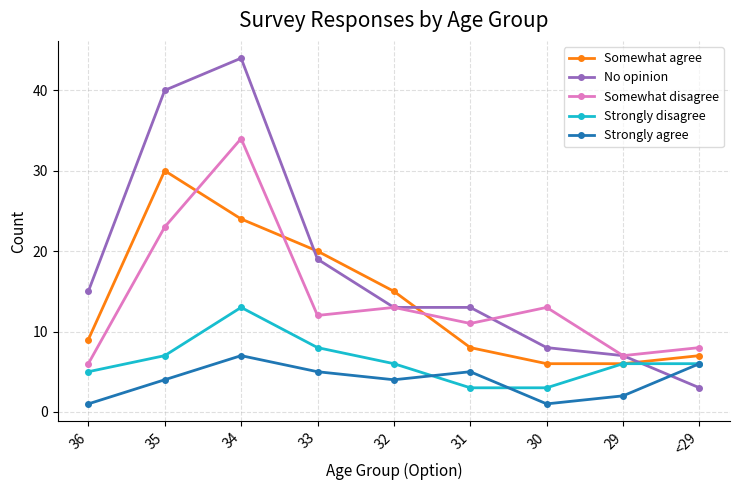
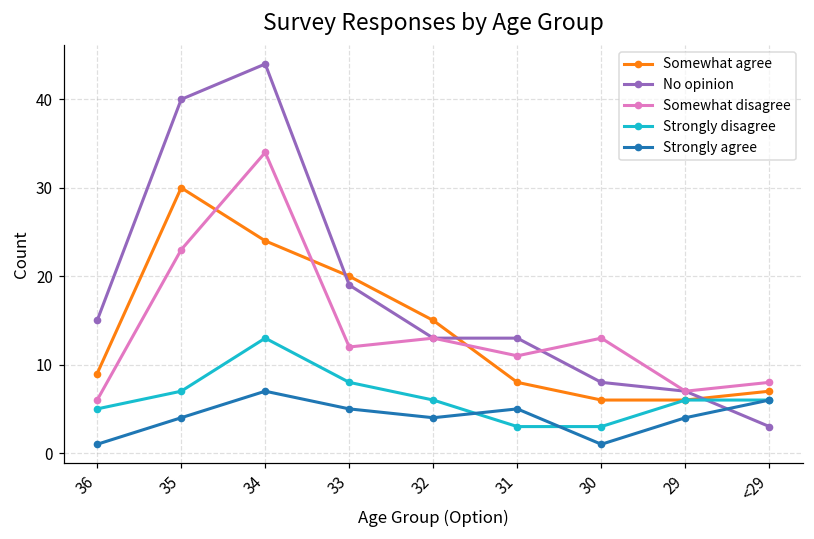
Strongly agree, 29: 2 -> 4
